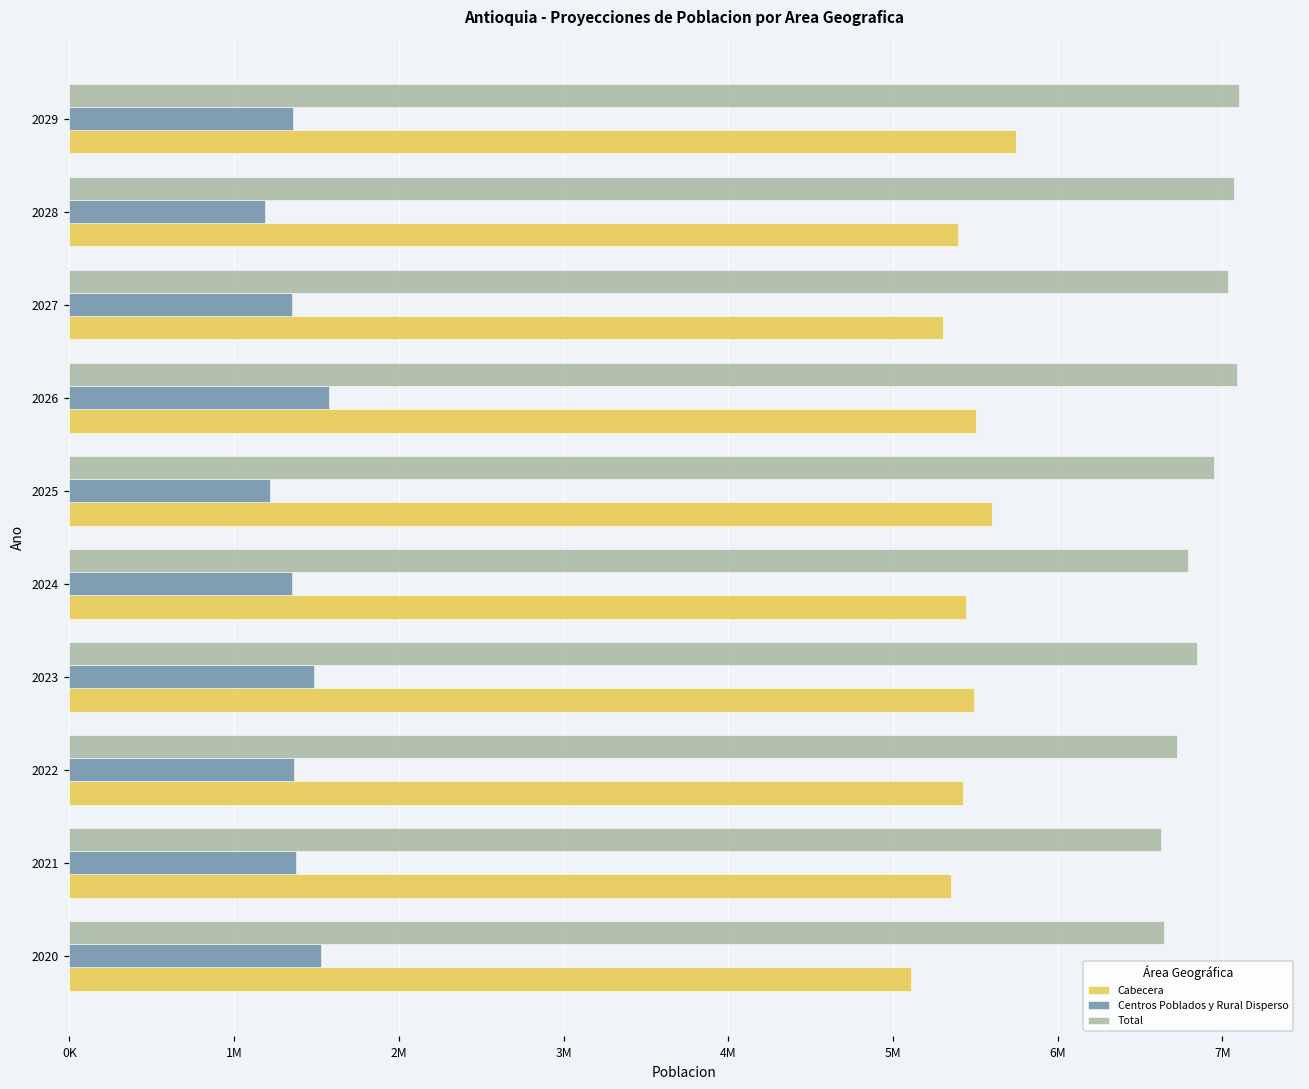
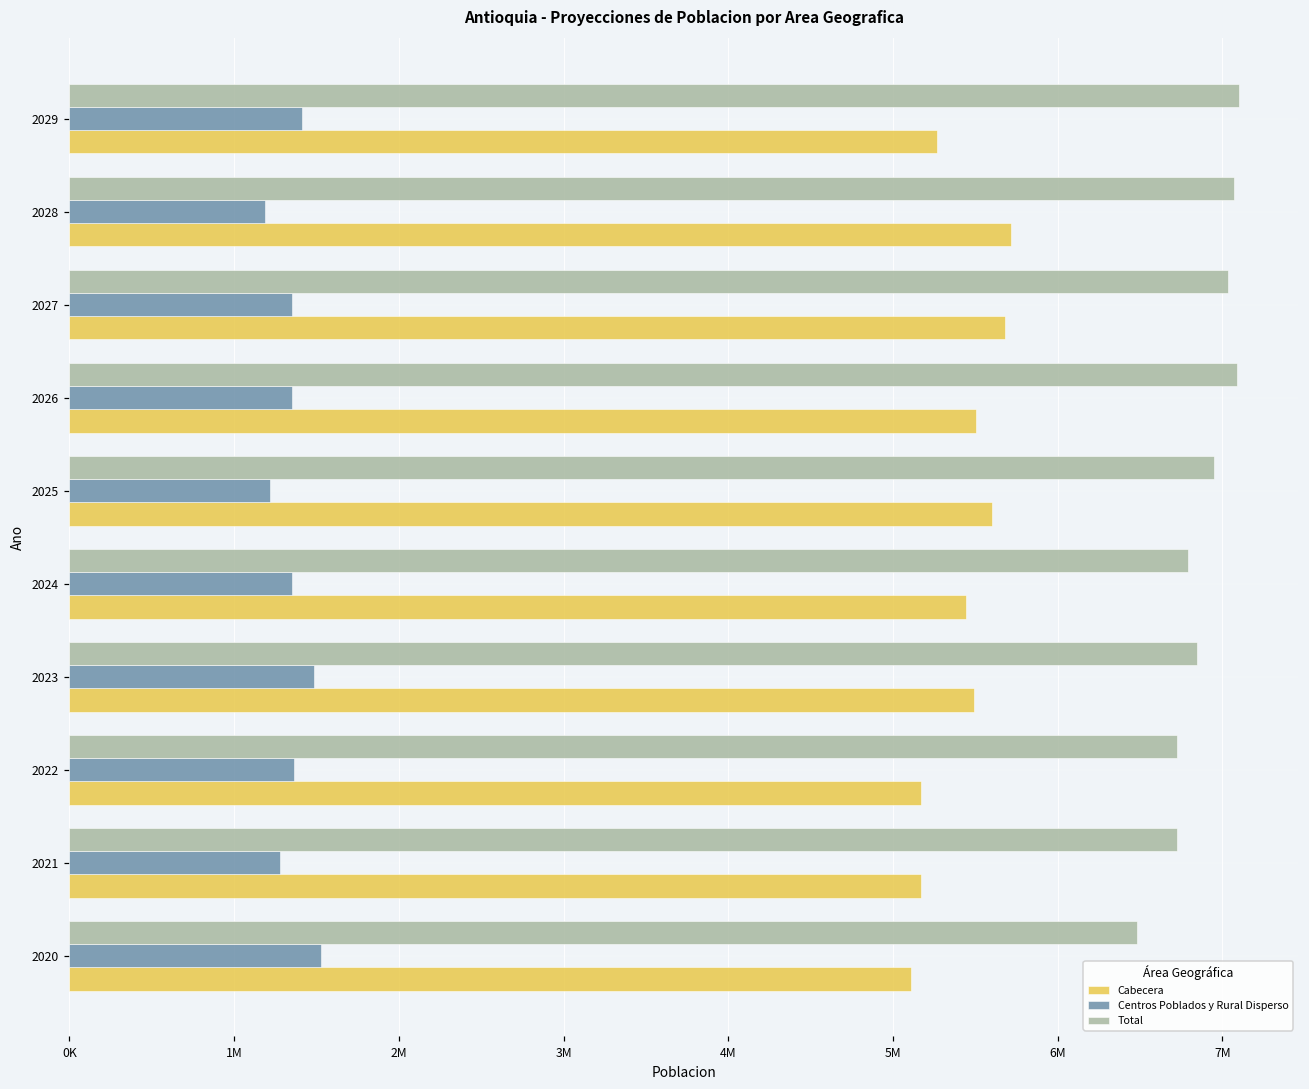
Centros Poblados y Rural Disperso, 2029: 1360000 -> 1410000
Cabecera, 2029: 5750000 -> 5270000
Cabecera, 2028: 5390000 -> 5720000
Cabecera, 2027: 5310000 -> 5680000
Centros Poblados y Rural Disperso, 2026: 1570000 -> 1350000
Cabecera, 2022: 5420000 -> 5170000
Total, 2021: 6630000 -> 6730000
Centros Poblados y Rural Disperso, 2021: 1380000 -> 1280000
Cabecera, 2021: 5350000 -> 5170000
Total, 2020: 6650000 -> 6480000
